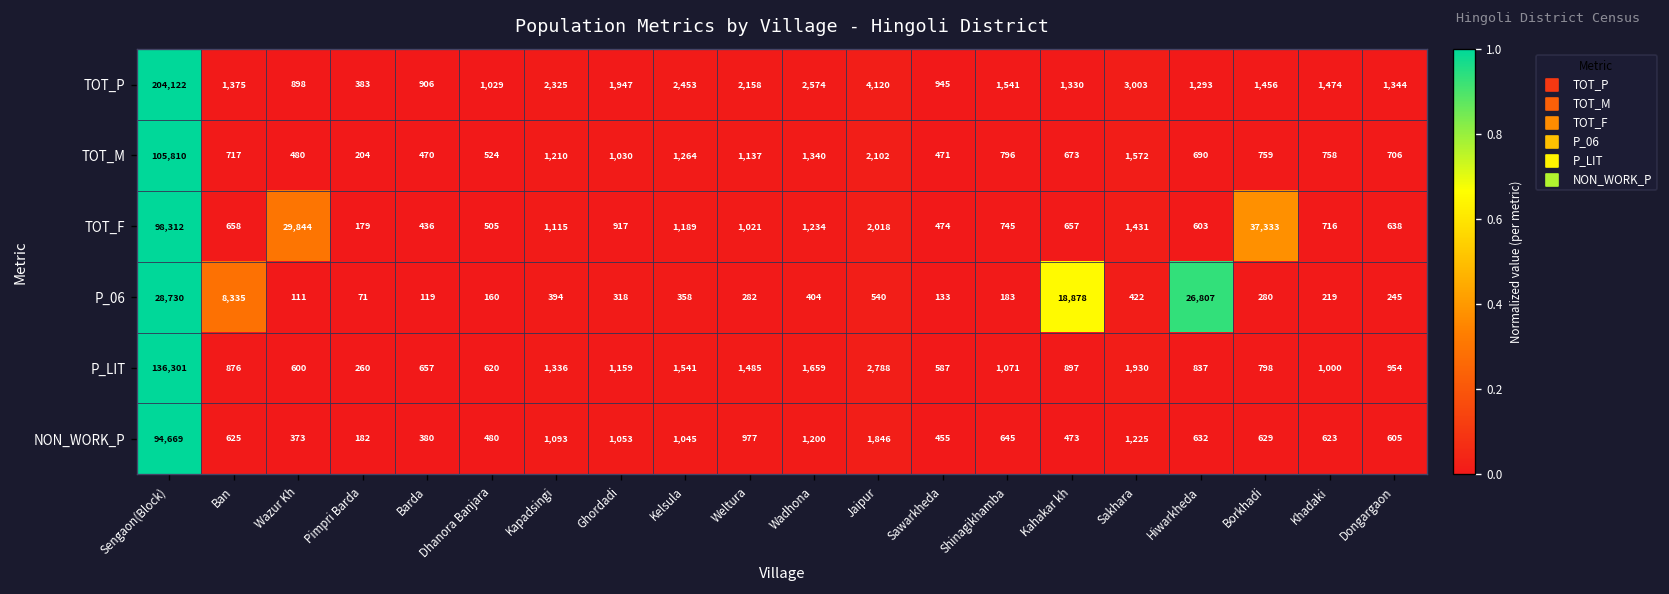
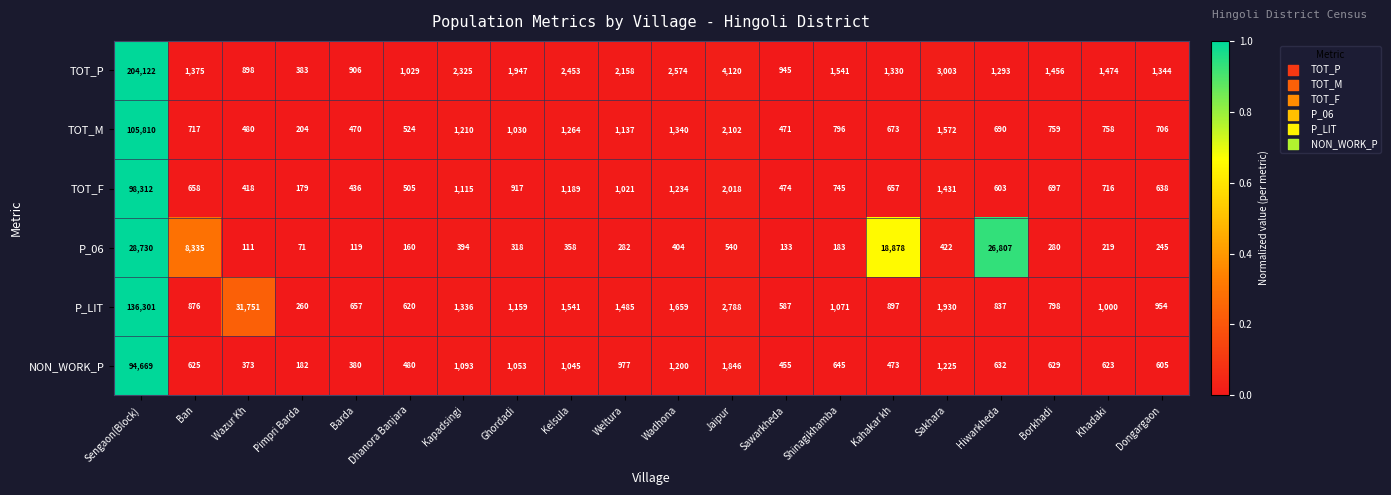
TOT_F, Wazur Kh: 29,844 -> 418
TOT_F, Borkhadi: 37,333 -> 697
P_LIT, Wazur Kh: 600 -> 31,751
